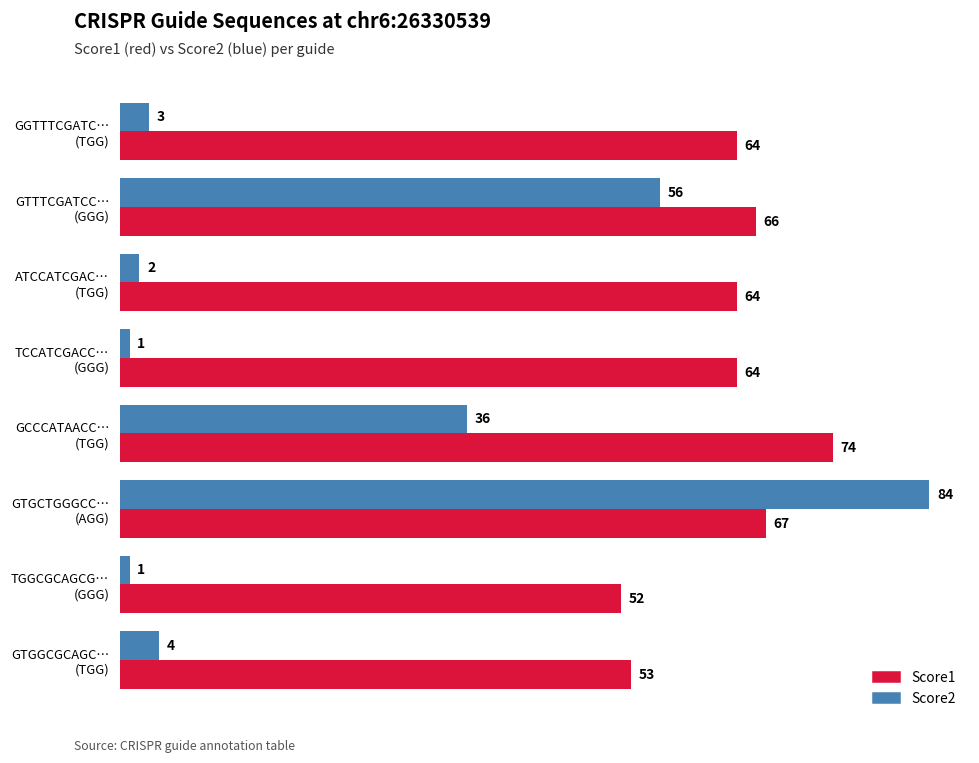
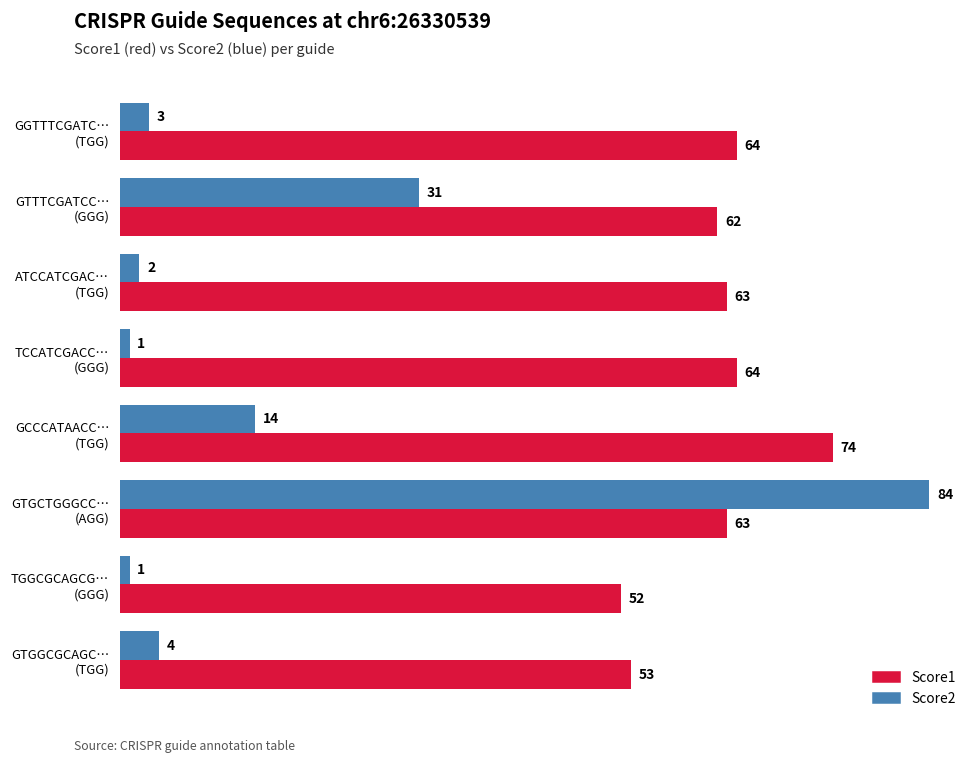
Score2, GTTTCGATCC… (GGG): 56 -> 31
Score1, GTTTCGATCC… (GGG): 66 -> 62
Score1, ATCCATCGAC… (TGG): 64 -> 63
Score2, GCCCATAACC… (TGG): 36 -> 14
Score1, GTGCTGGGCC… (AGG): 67 -> 63
